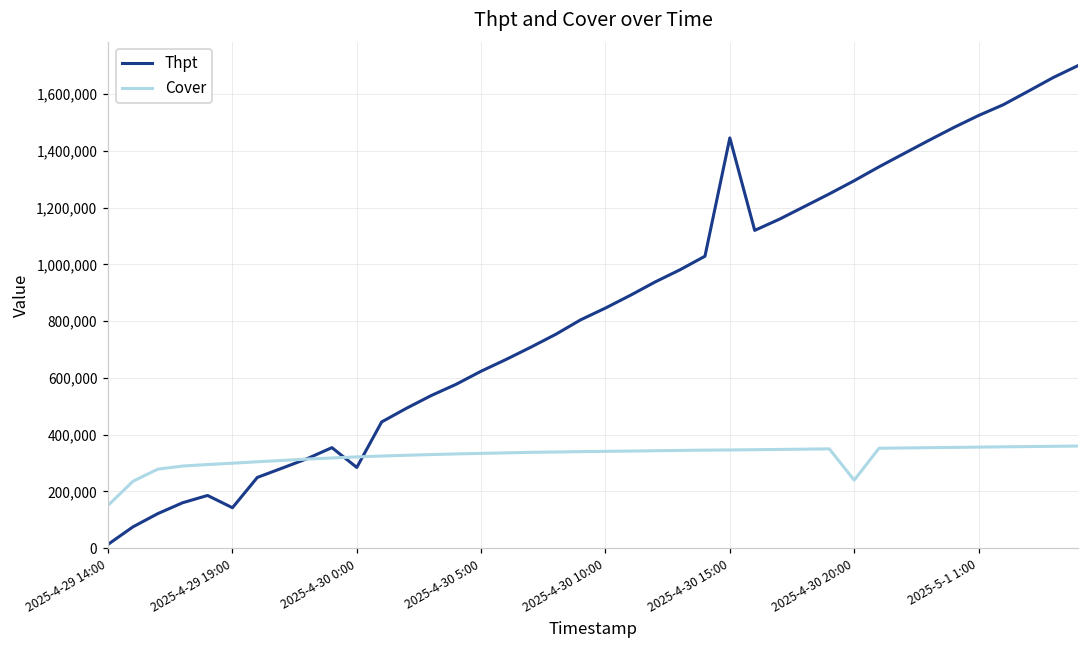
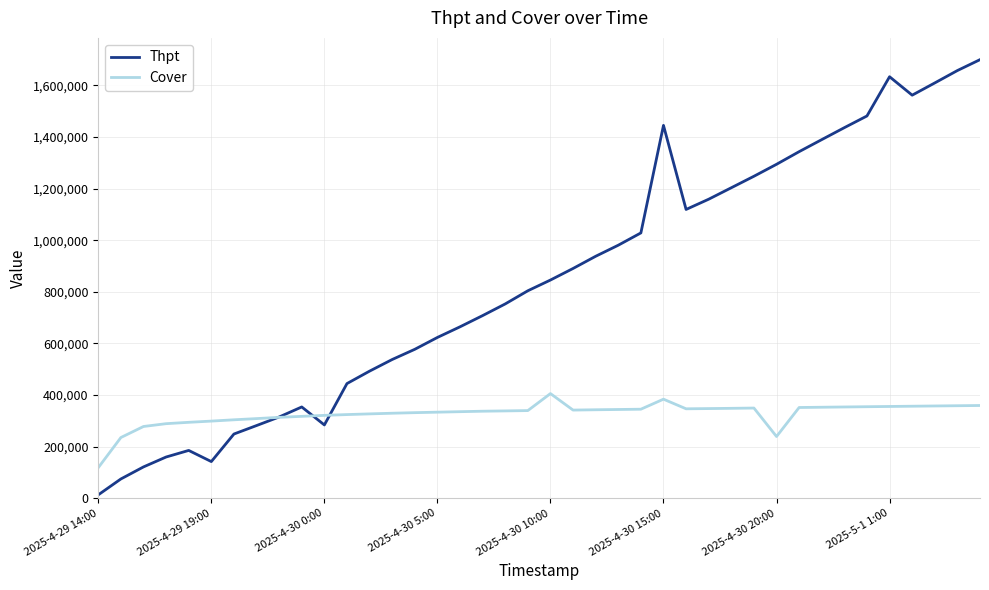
Cover, 2025-4-29 14:00: 150,000 -> 120,000
Cover, 2025-4-30 10:00: 340,000 -> 410,000
Cover, 2025-4-30 15:00: 350,000 -> 380,000
Thpt, 2025-5-1 1:00: 1,520,000 -> 1,630,000
